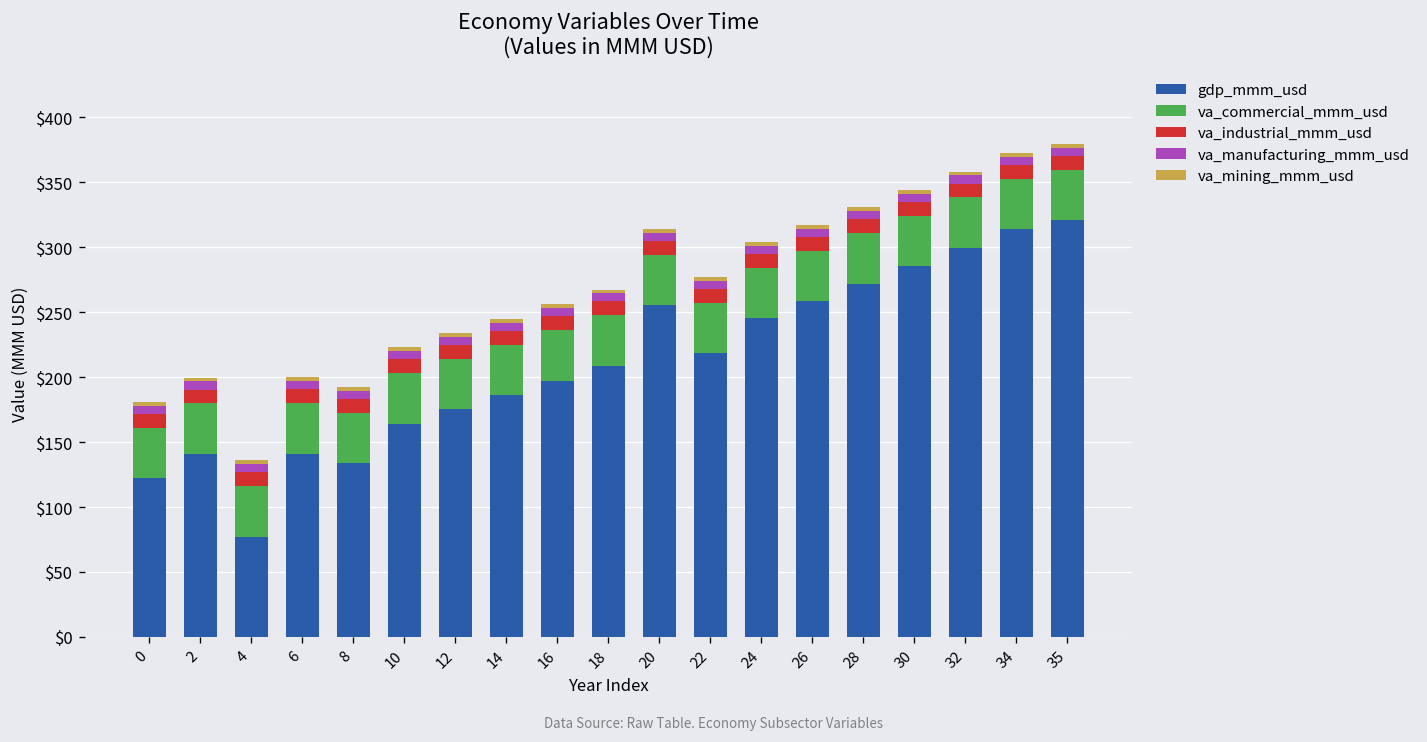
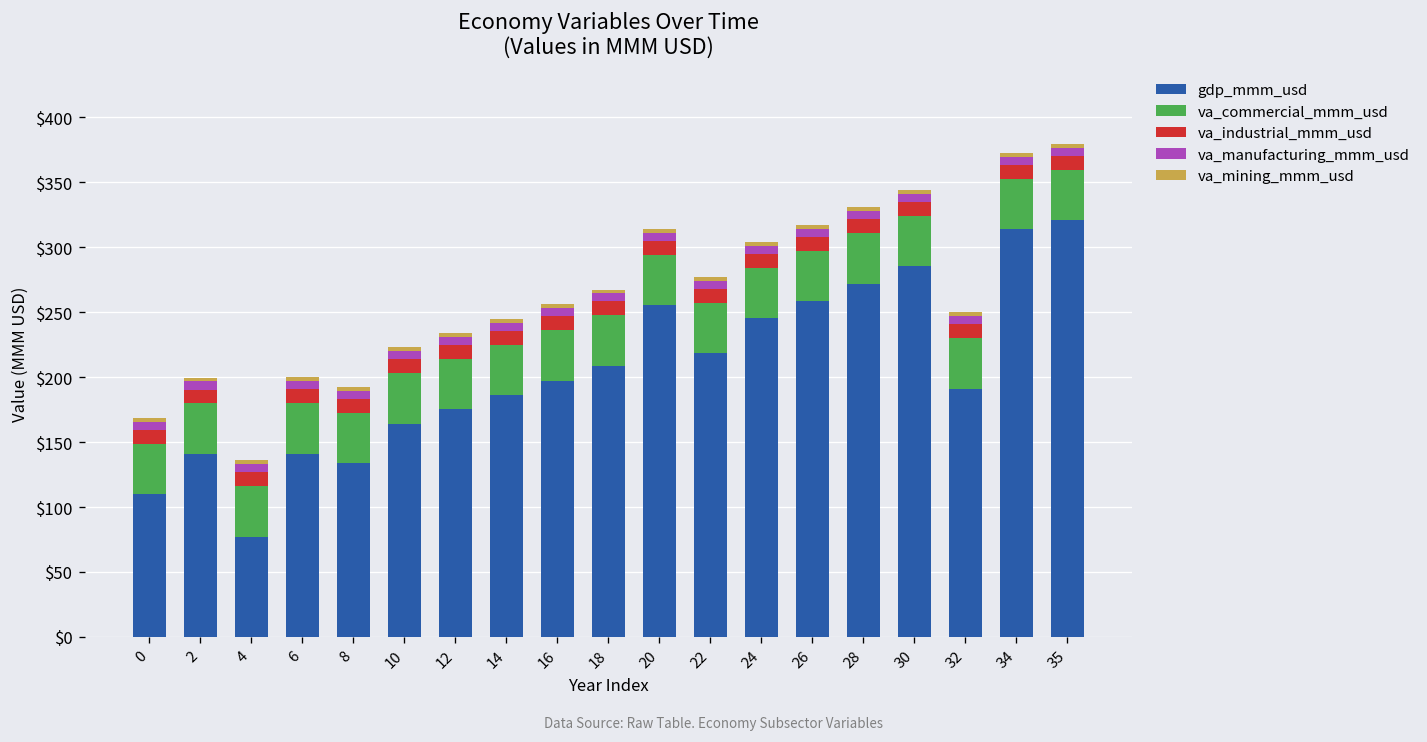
gdp_mmm_usd, 0: $122 -> $110
gdp_mmm_usd, 32: $300 -> $191
